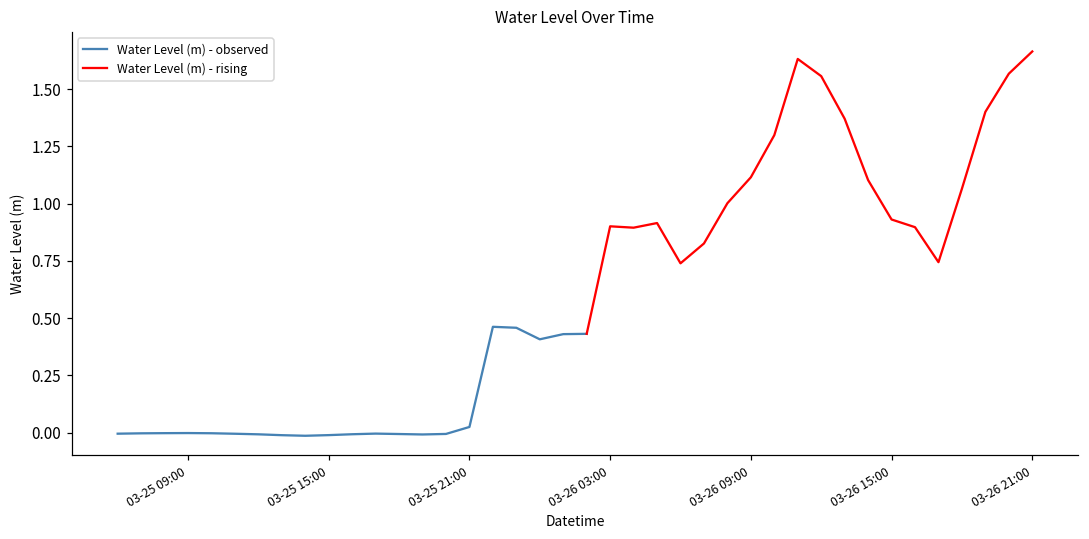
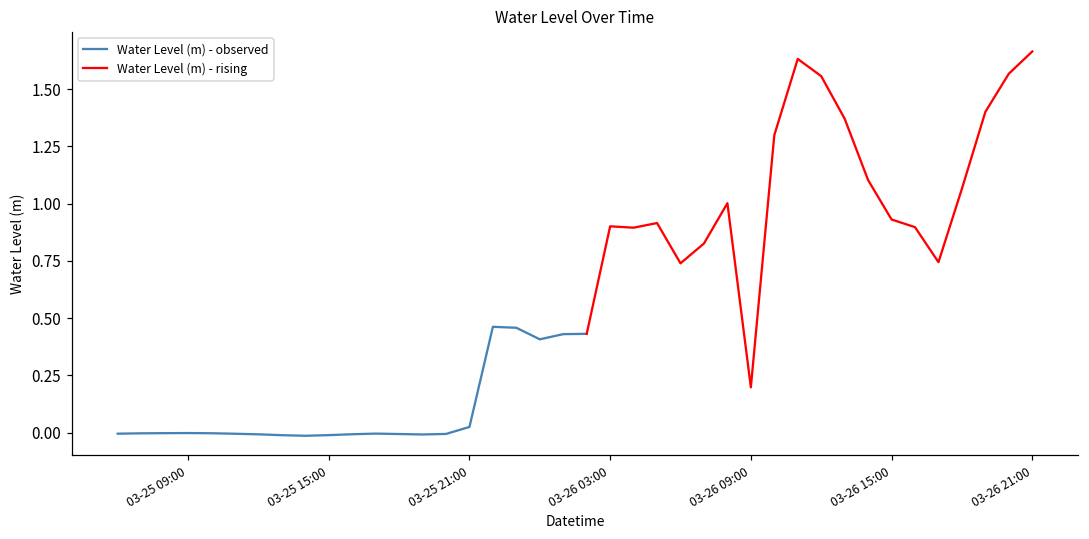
Water Level (m) - rising, 03-26 09:00: 1.11 -> 0.20
